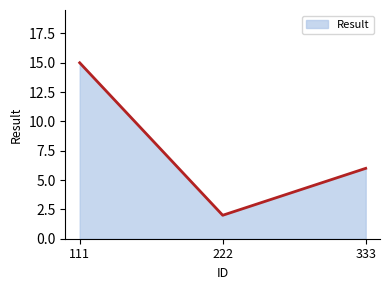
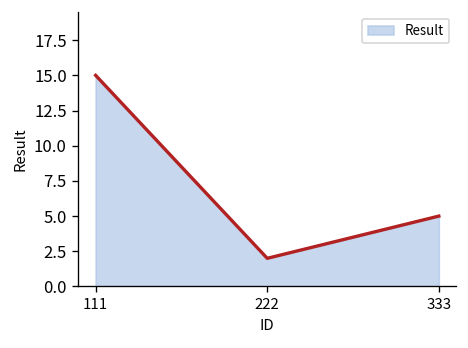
333: 6 -> 5
